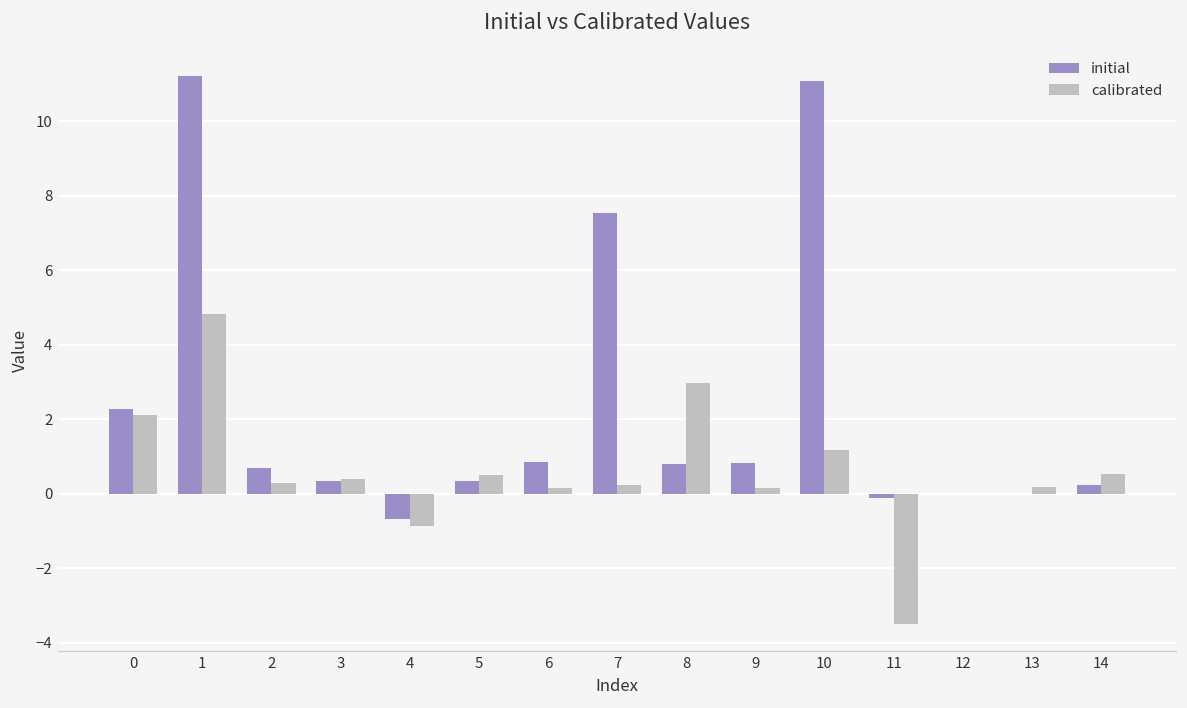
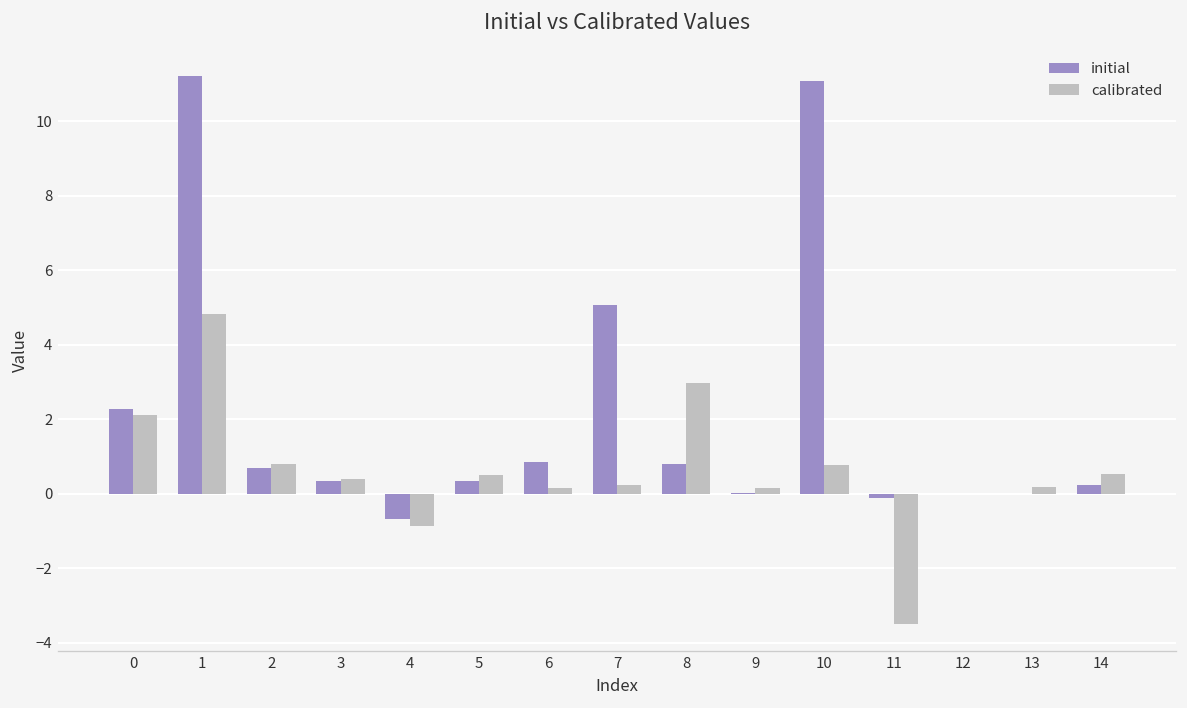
calibrated, 2: 0.3 -> 0.8
initial, 7: 7.5 -> 5.1
initial, 9: 0.8 -> 0.0
calibrated, 10: 1.2 -> 0.8
